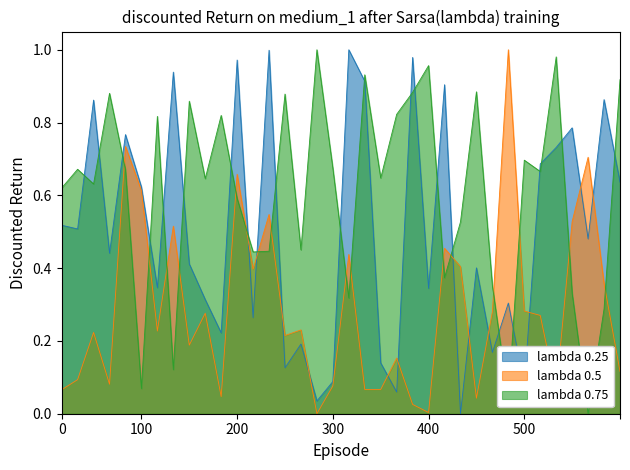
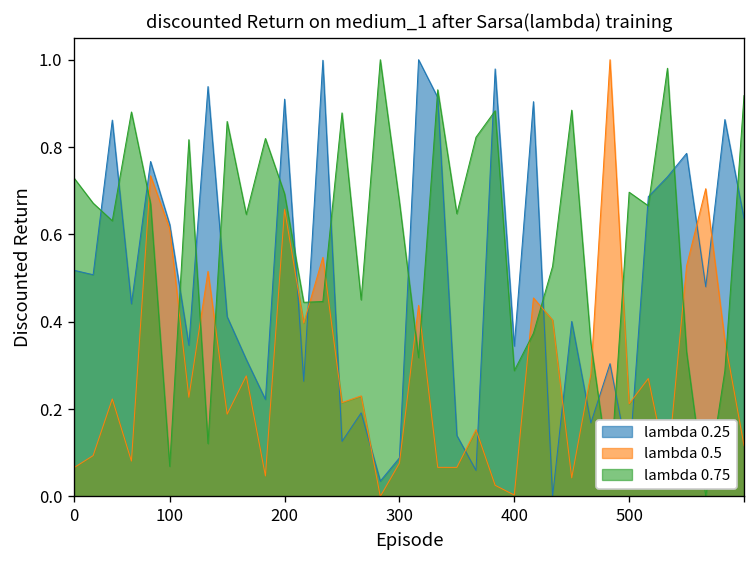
lambda 0.75, 0: 0.62 -> 0.73
lambda 0.25, 200: 0.97 -> 0.91
lambda 0.75, 200: 0.59 -> 0.69
lambda 0.75, 400: 0.96 -> 0.29
lambda 0.5, 500: 0.28 -> 0.21
